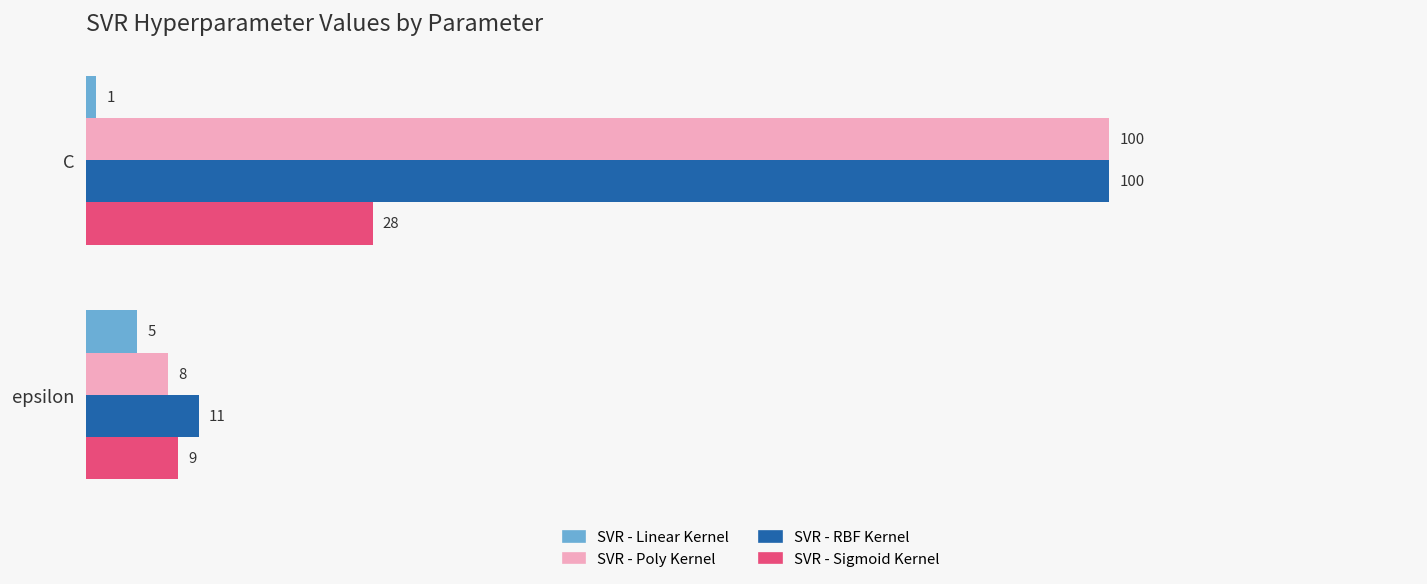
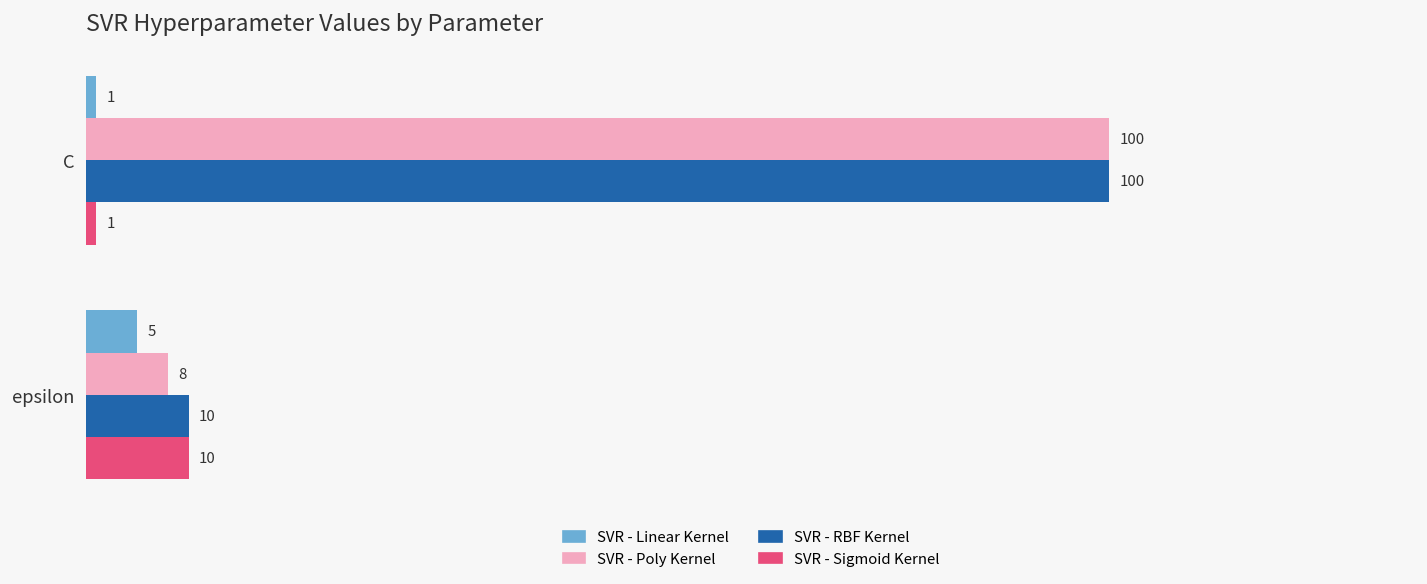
SVR - Sigmoid Kernel, C: 28 -> 1
SVR - RBF Kernel, epsilon: 11 -> 10
SVR - Sigmoid Kernel, epsilon: 9 -> 10
